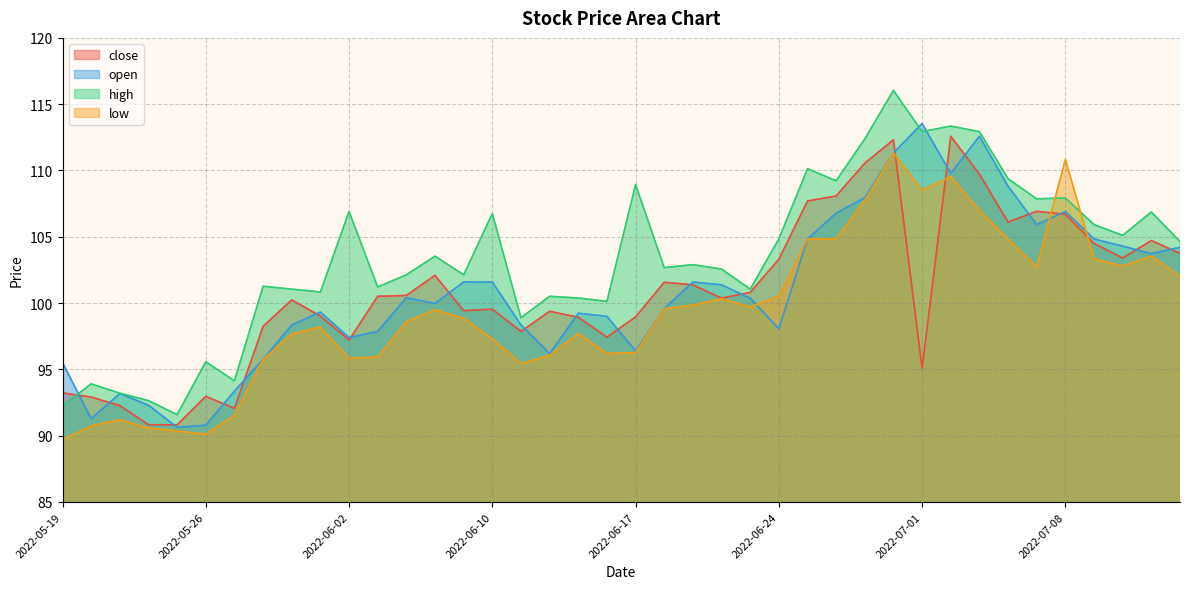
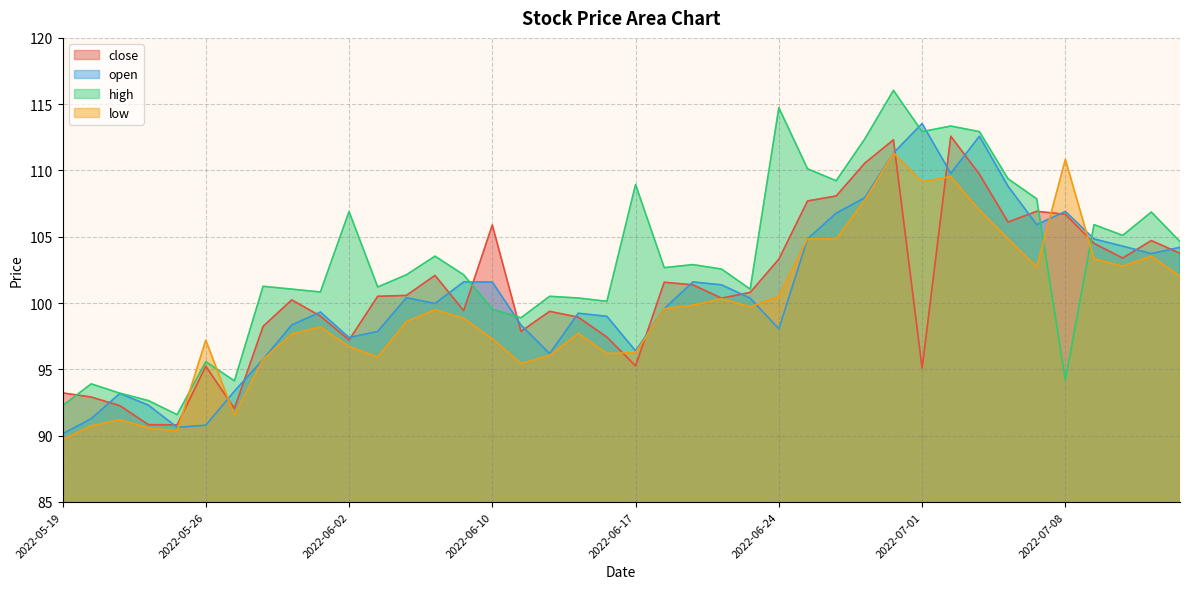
open, 2022-05-19: 95.5 -> 90.1
close, 2022-05-26: 93.0 -> 95.2
low, 2022-05-26: 90.1 -> 97.2
low, 2022-06-02: 95.8 -> 96.7
close, 2022-06-10: 99.5 -> 105.9
high, 2022-06-10: 106.8 -> 99.5
close, 2022-06-17: 99.0 -> 95.3
high, 2022-06-24: 104.8 -> 114.7
low, 2022-07-01: 108.5 -> 109.2
high, 2022-07-08: 107.9 -> 94.2
